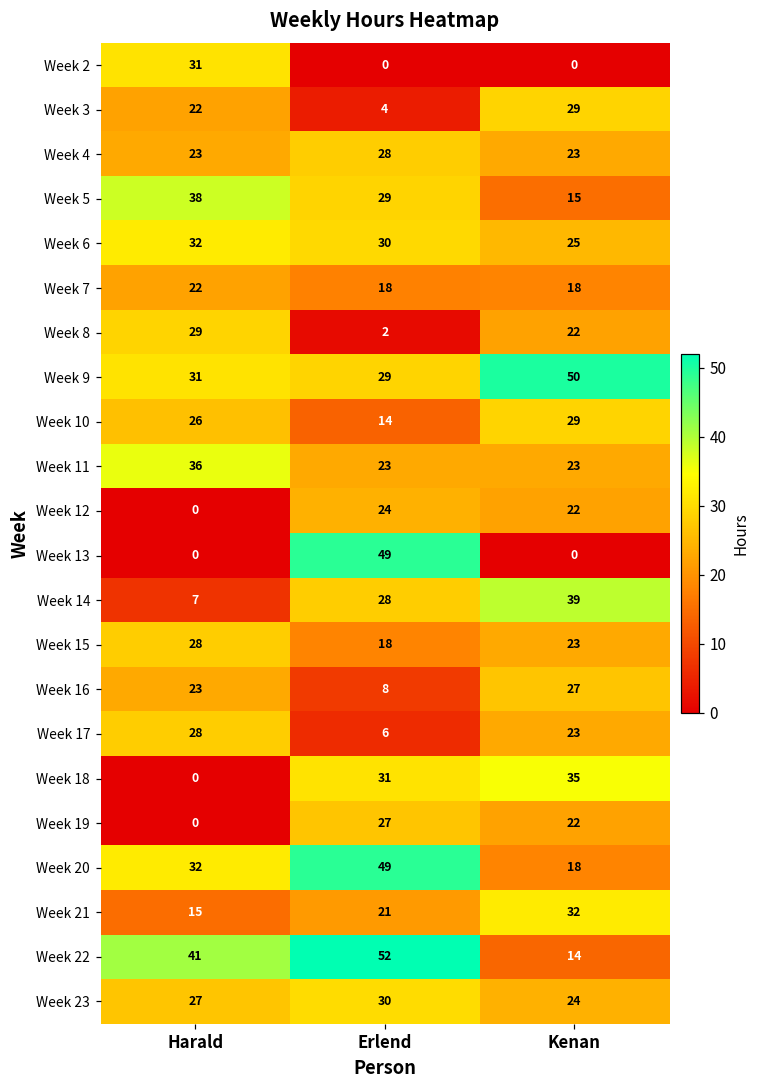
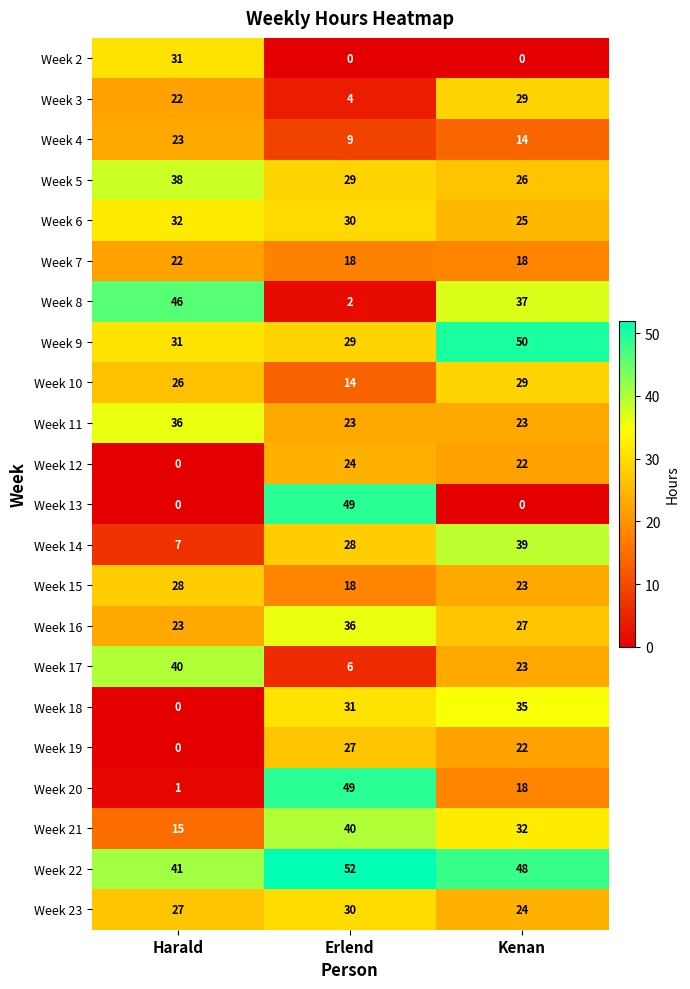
Week 4, Erlend: 28 -> 9
Week 4, Kenan: 23 -> 14
Week 5, Kenan: 15 -> 26
Week 8, Harald: 29 -> 46
Week 8, Kenan: 22 -> 37
Week 16, Erlend: 8 -> 36
Week 17, Harald: 28 -> 40
Week 20, Harald: 32 -> 1
Week 21, Erlend: 21 -> 40
Week 22, Kenan: 14 -> 48
